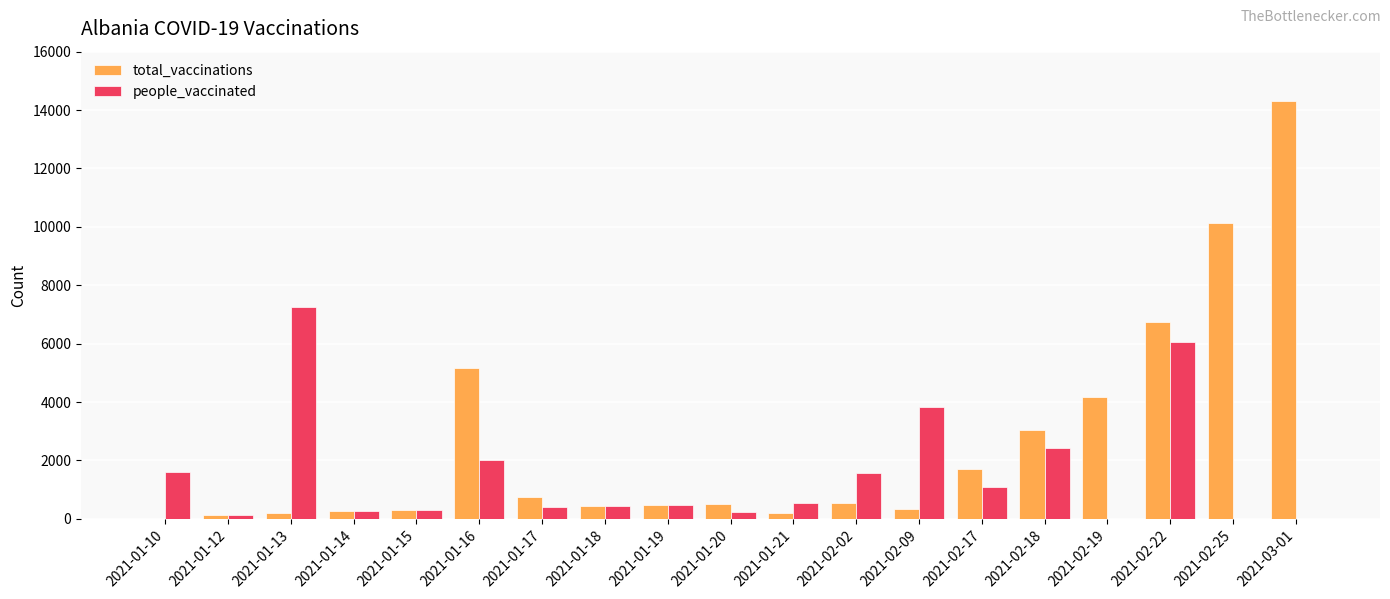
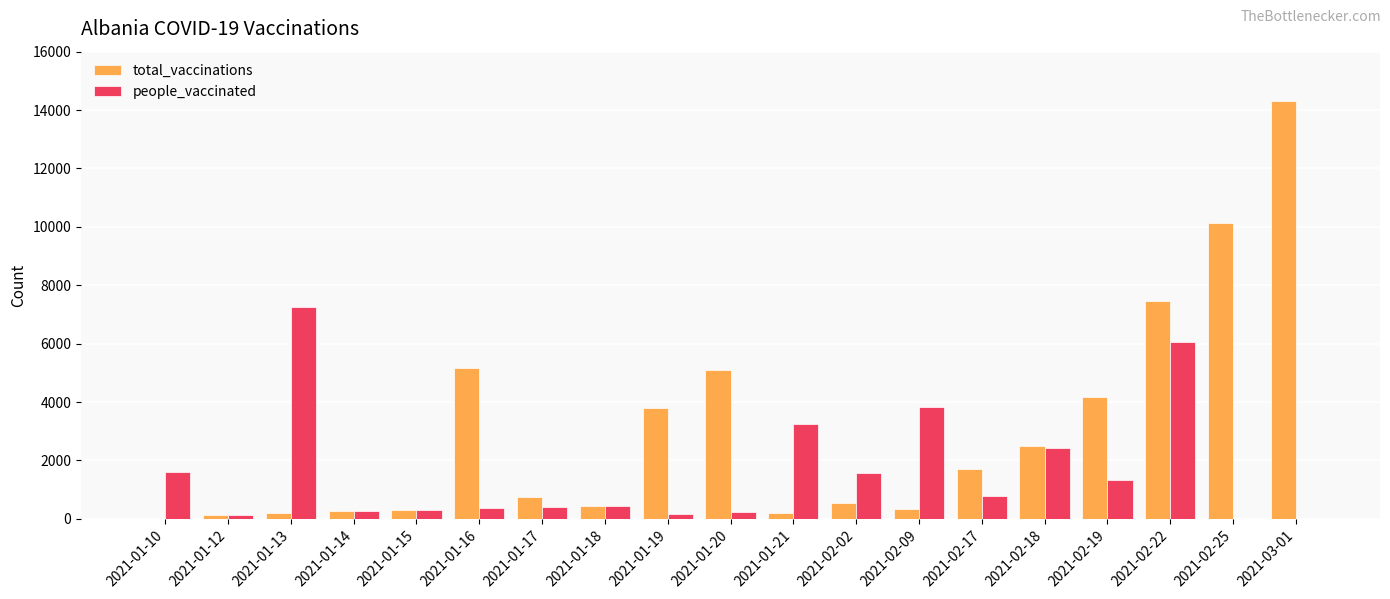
people_vaccinated, 2021-01-16: 2000 -> 400
total_vaccinations, 2021-01-19: 500 -> 3800
people_vaccinated, 2021-01-19: 500 -> 200
total_vaccinations, 2021-01-20: 500 -> 5100
people_vaccinated, 2021-01-21: 500 -> 3300
people_vaccinated, 2021-02-17: 1100 -> 800
total_vaccinations, 2021-02-18: 3000 -> 2500
people_vaccinated, 2021-02-19: 0 -> 1300
total_vaccinations, 2021-02-22: 6700 -> 7500
